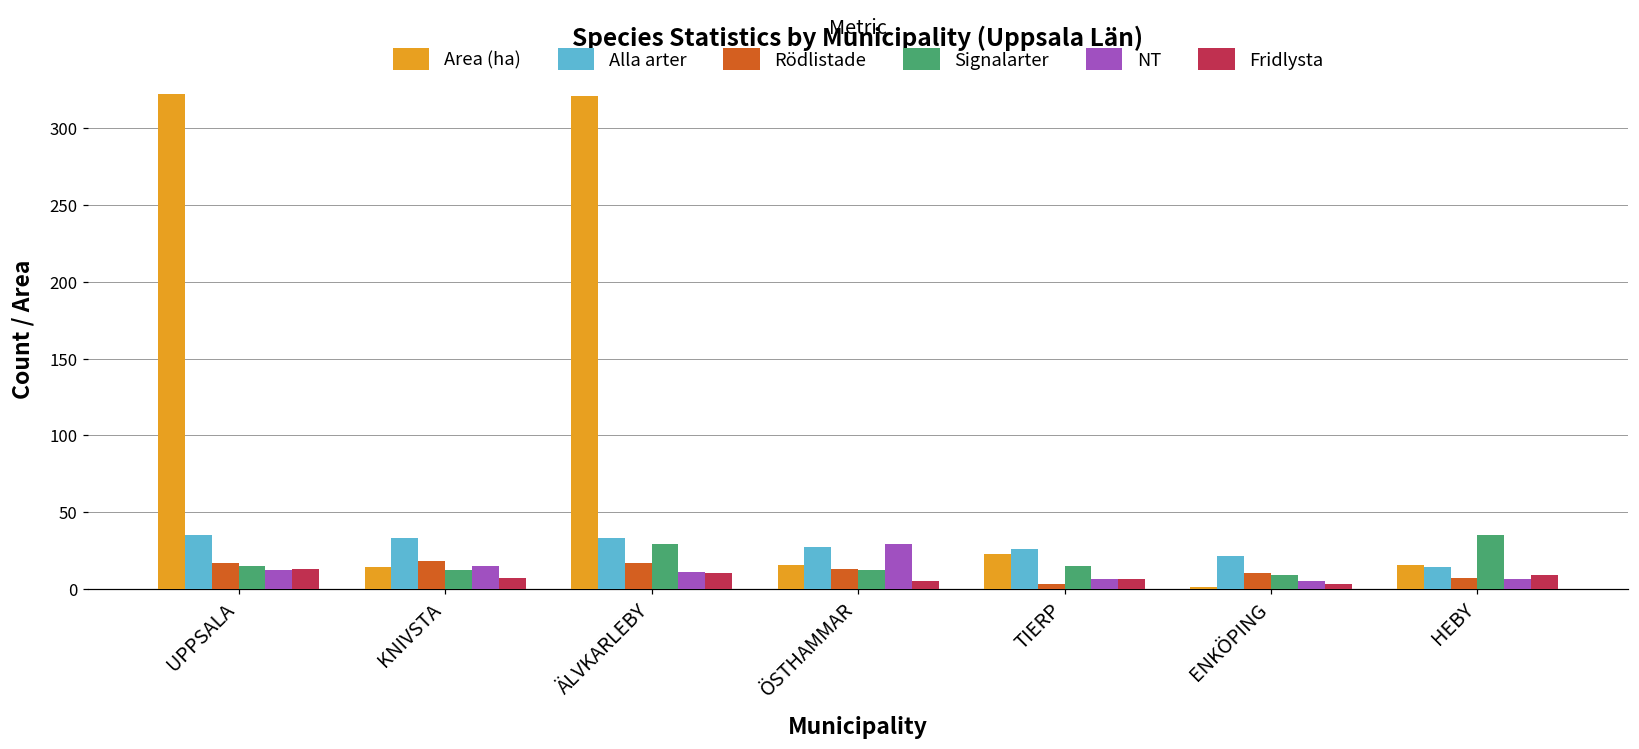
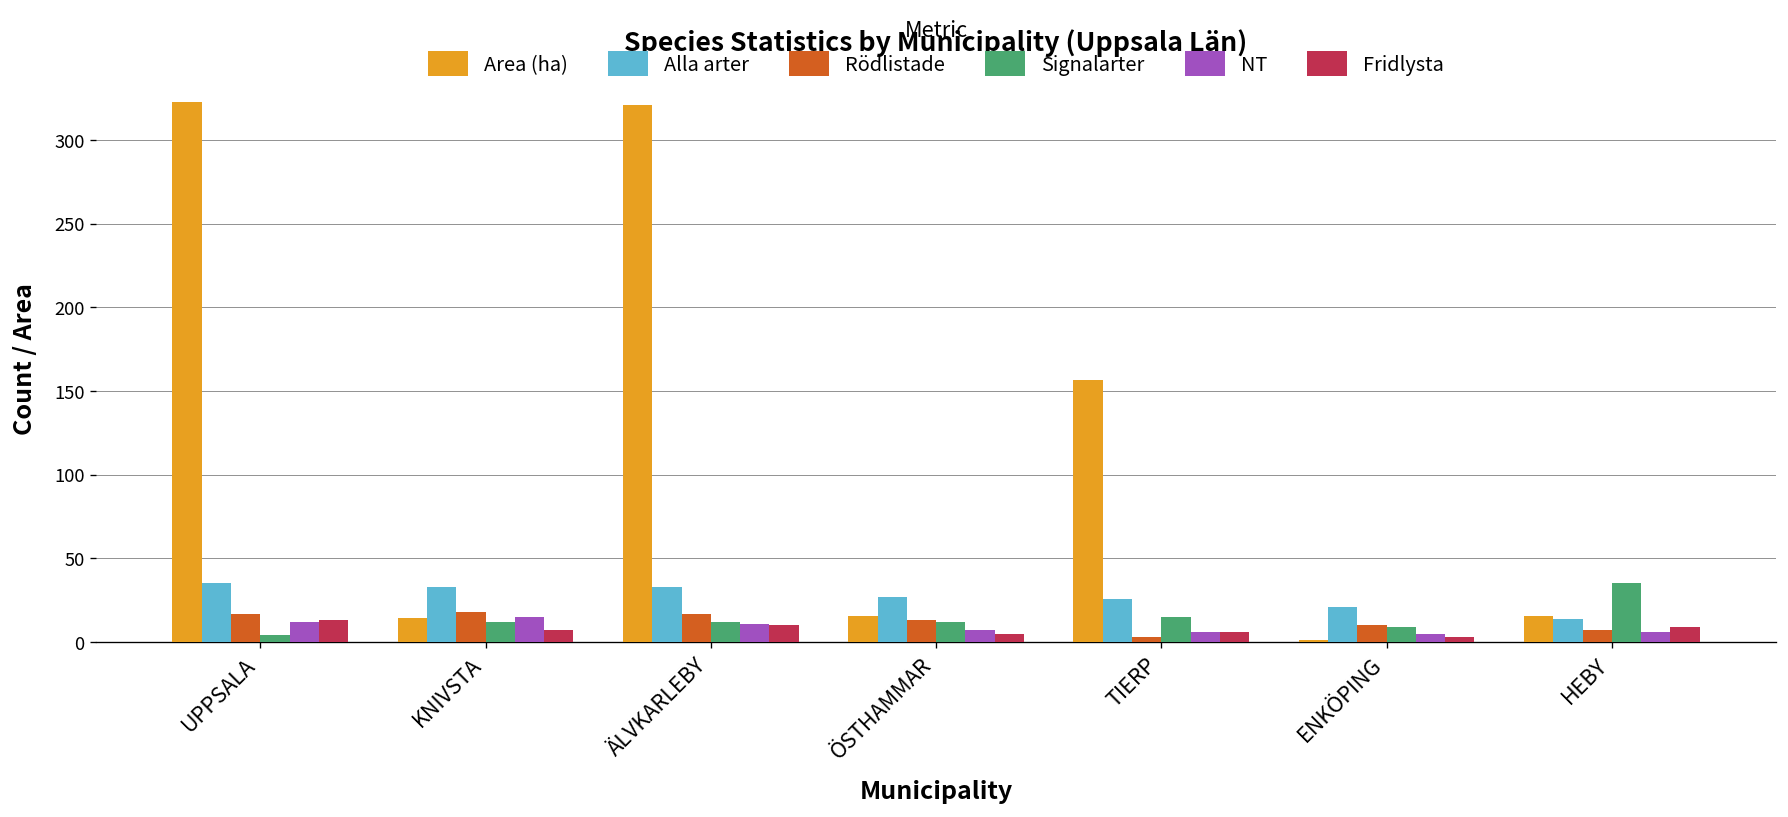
Signalarter, UPPSALA: 15 -> 4
Signalarter, ÄLVKARLEBY: 29 -> 12
NT, ÖSTHAMMAR: 29 -> 7
Area (ha), TIERP: 22 -> 157
